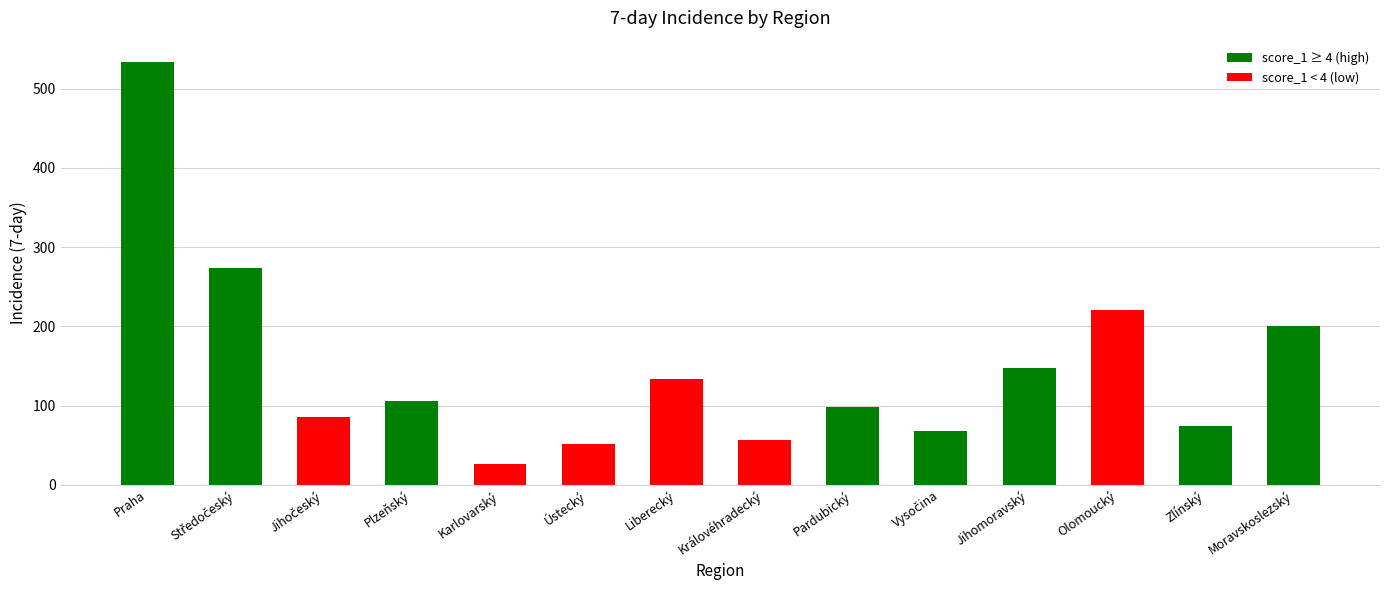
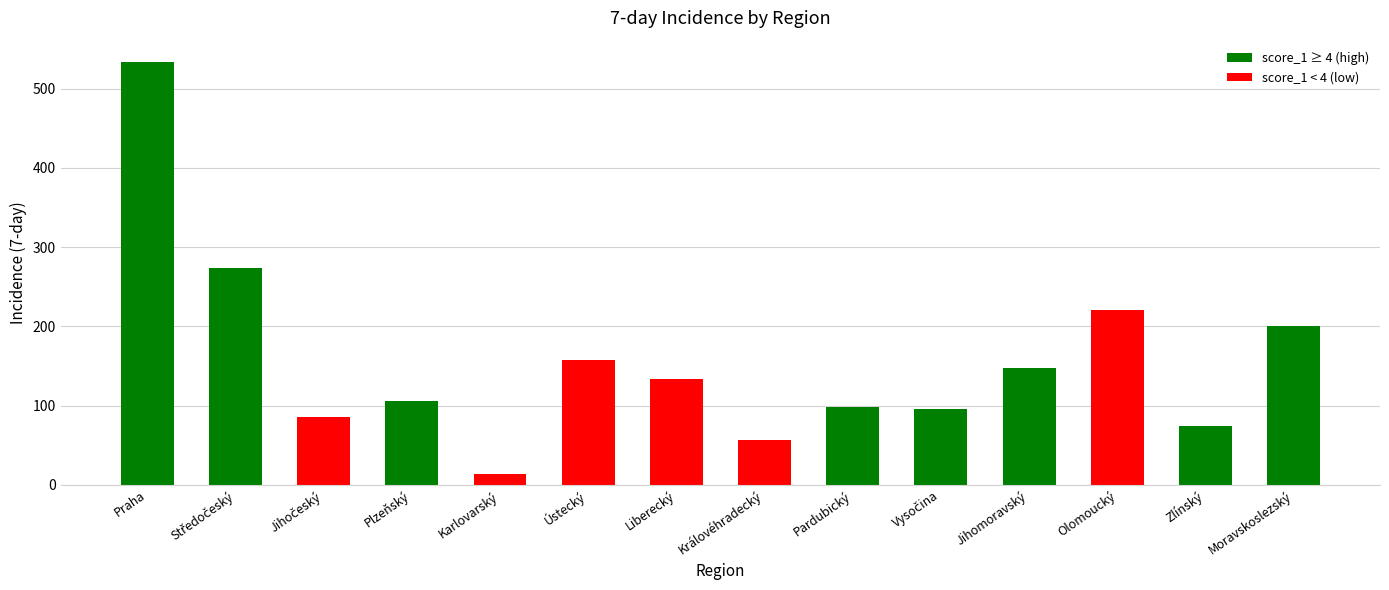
Karlovarský: 30 -> 10
Ústecký: 50 -> 160
Vysočina: 70 -> 100
